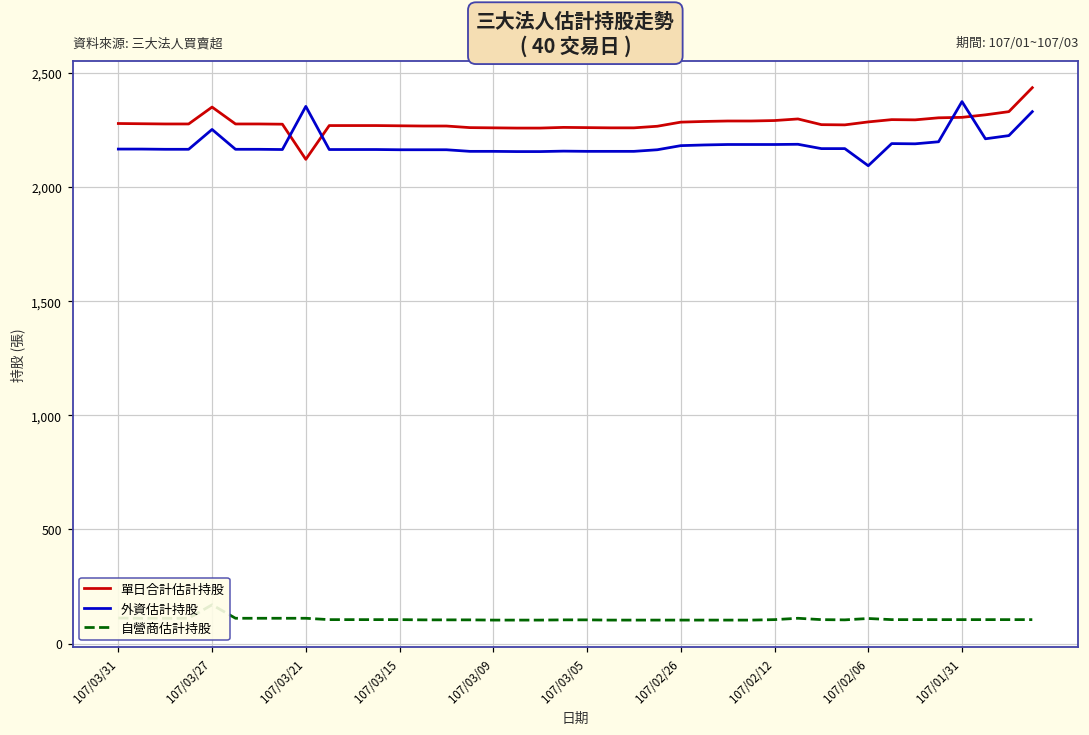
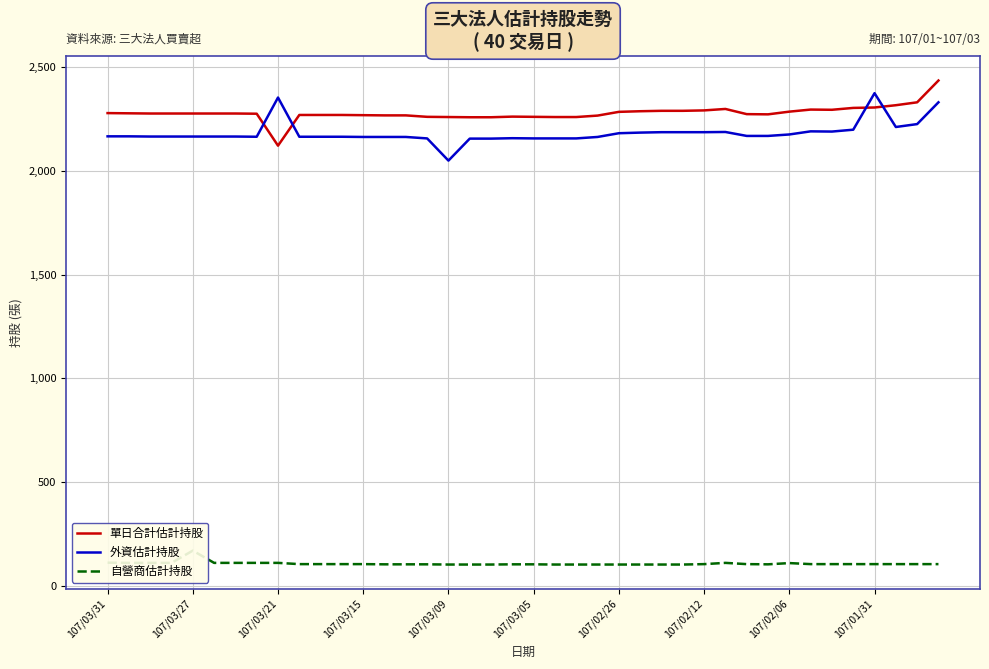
單日合計估計持股, 107/03/27: 2,350 -> 2,280
外資估計持股, 107/03/27: 2,250 -> 2,170
外資估計持股, 107/03/09: 2,160 -> 2,050
外資估計持股, 107/02/06: 2,090 -> 2,180
